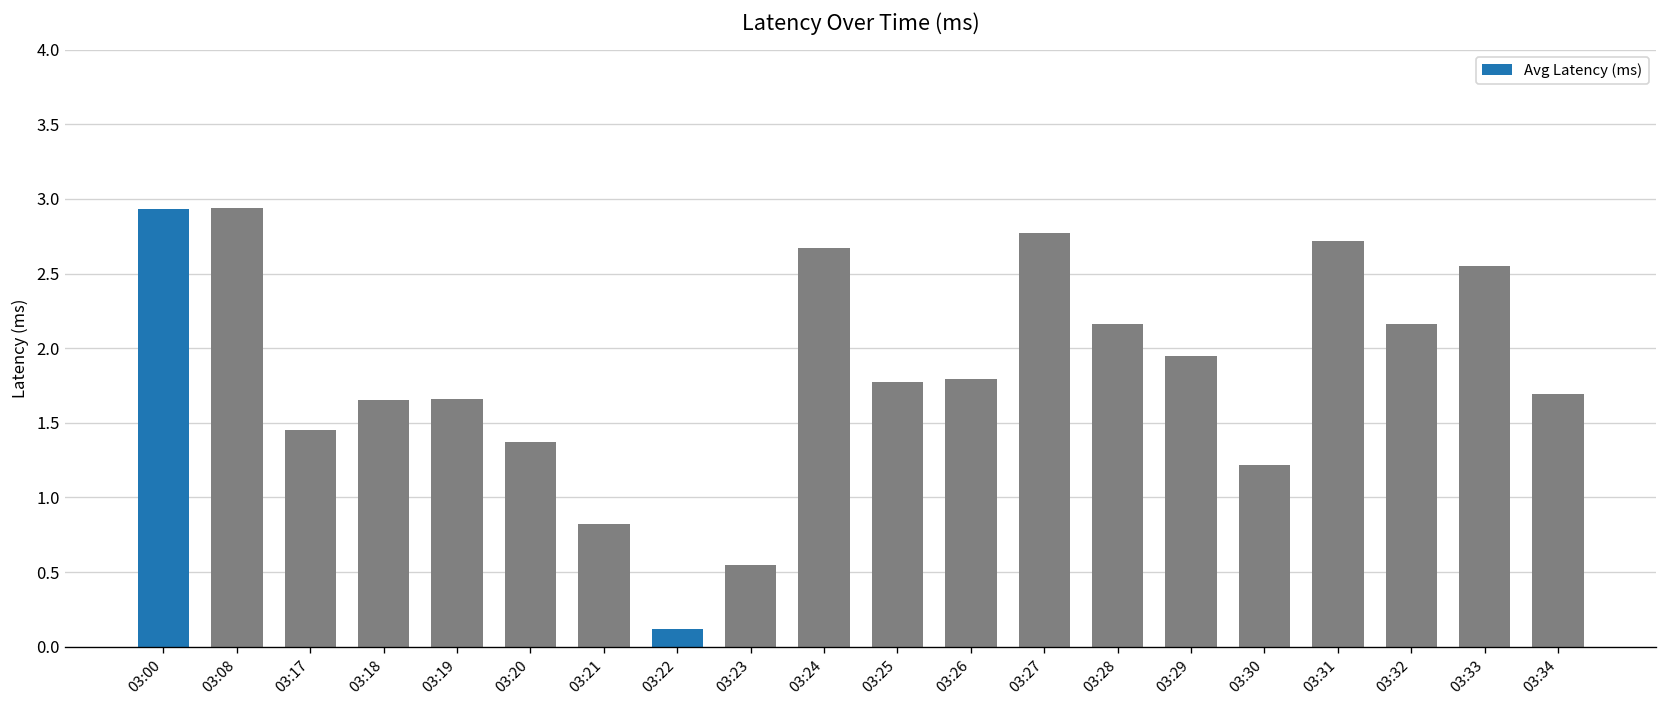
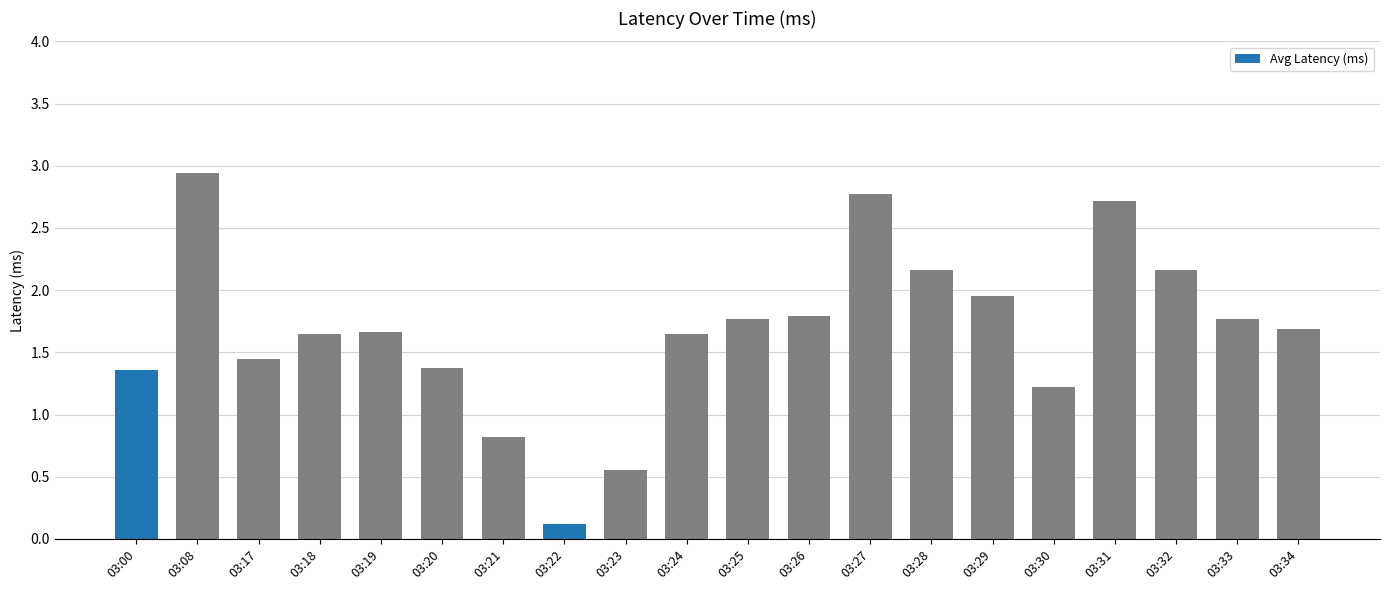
03:00: 2.93 -> 1.36
03:24: 2.67 -> 1.65
03:33: 2.55 -> 1.77
